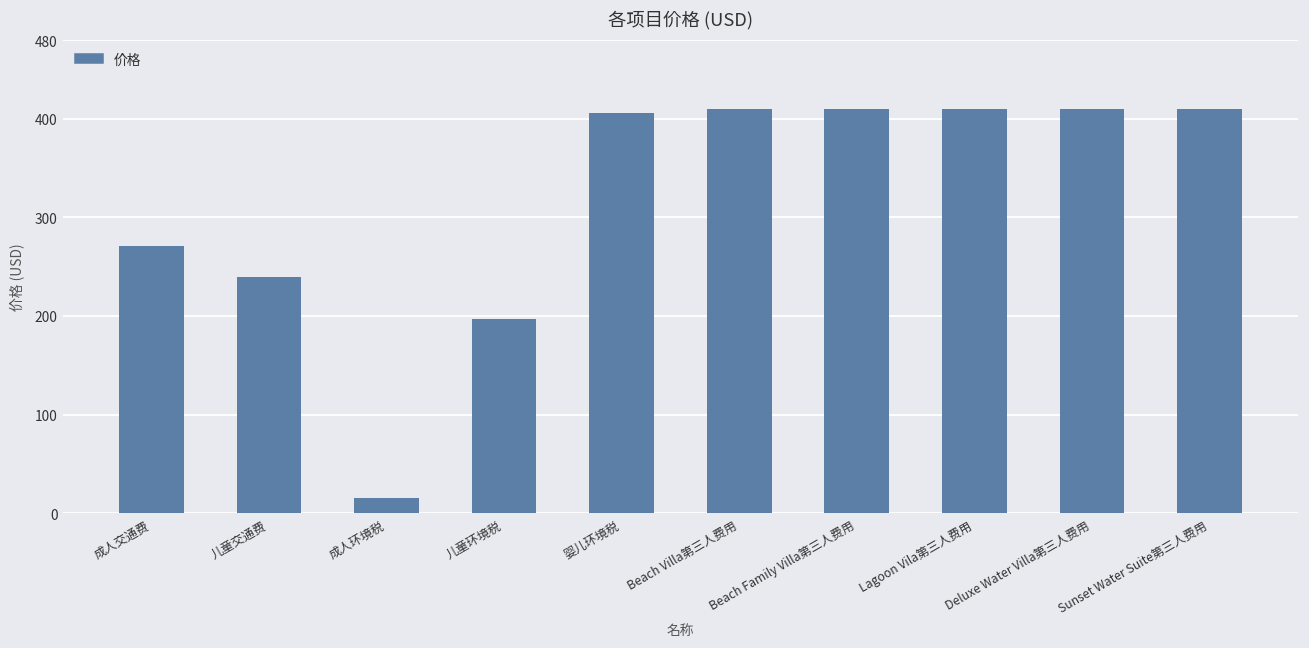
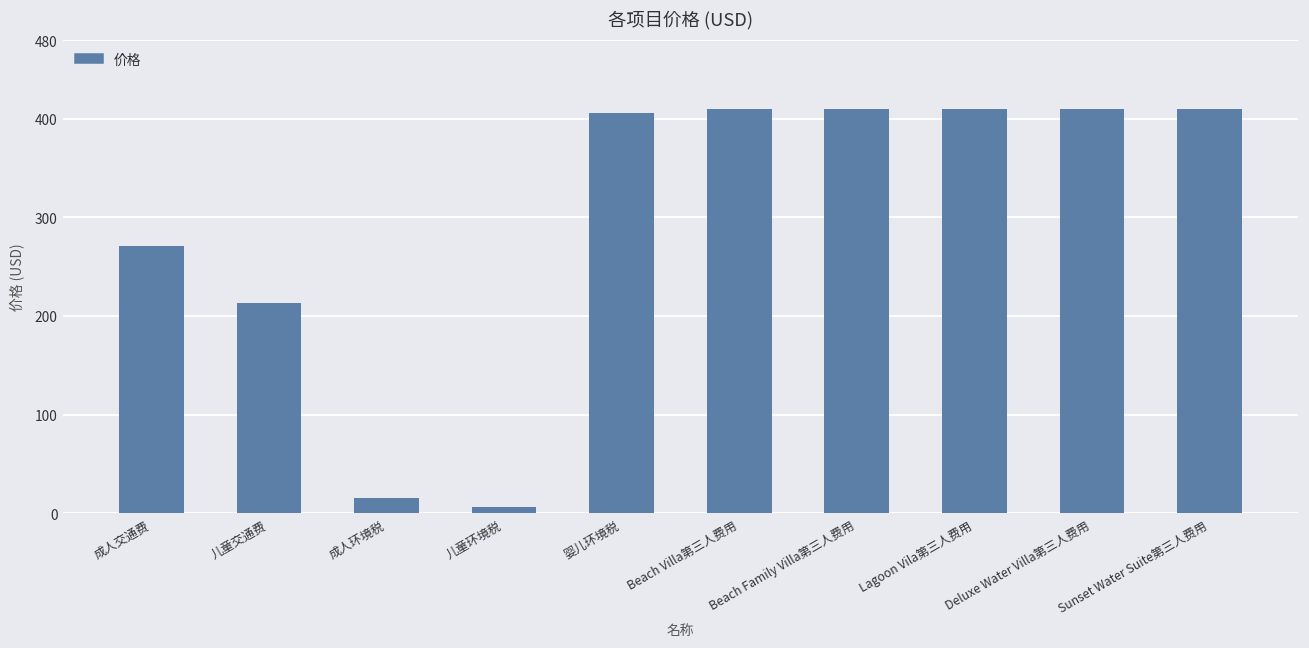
儿童交通费: 240 -> 210
儿童环境税: 200 -> 10
